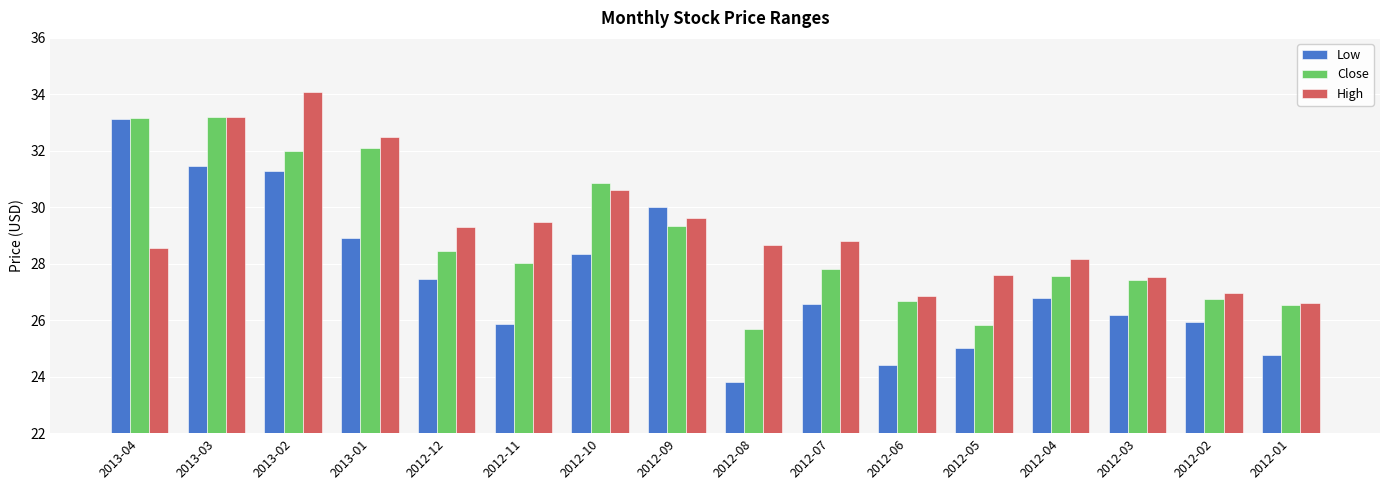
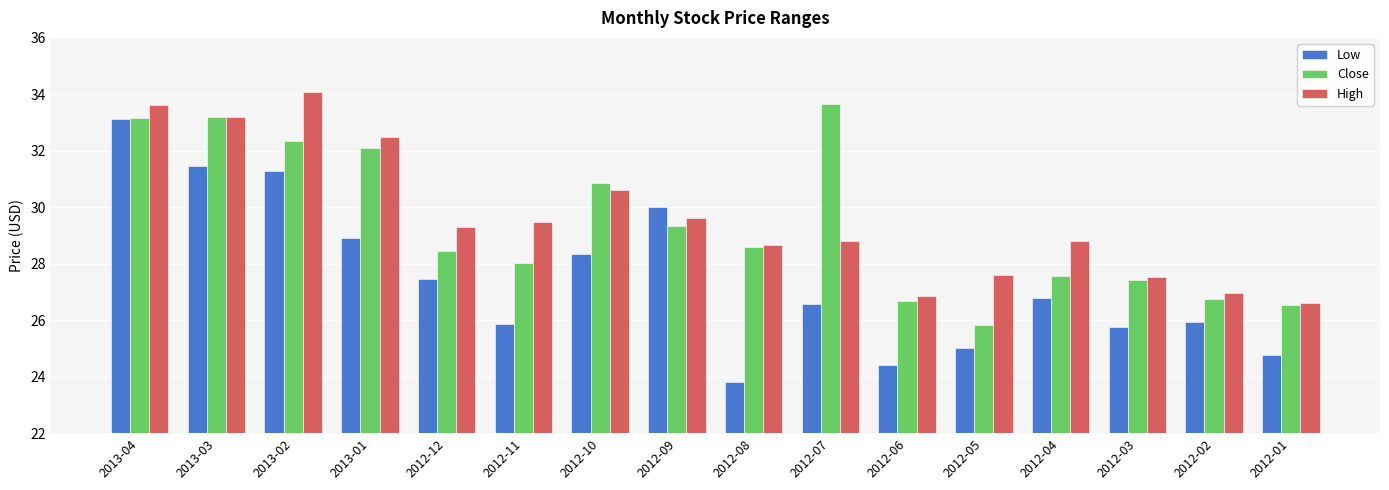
High, 2013-04: 28.5 -> 33.6
Close, 2013-02: 32.0 -> 32.3
Close, 2012-08: 25.7 -> 28.6
Close, 2012-07: 27.8 -> 33.7
High, 2012-04: 28.2 -> 28.8
Low, 2012-03: 26.2 -> 25.8
